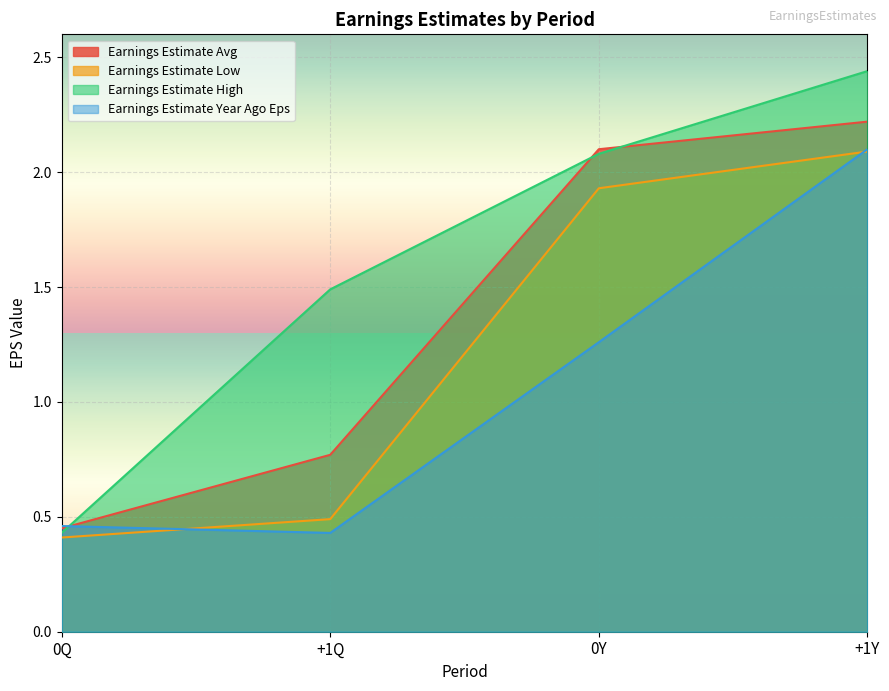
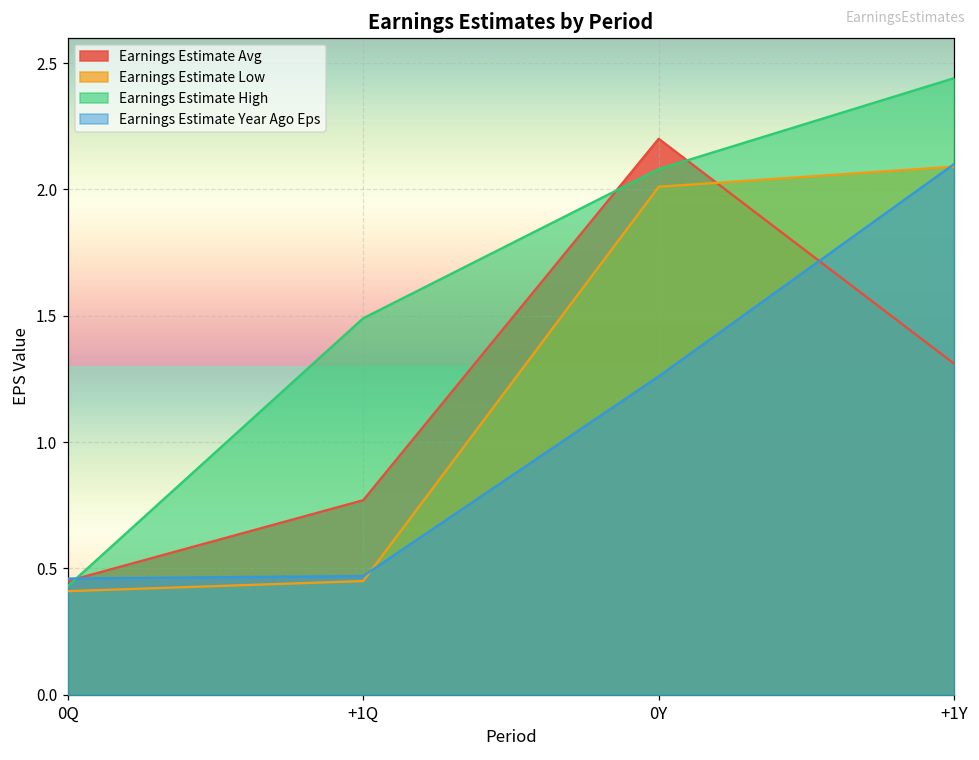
Earnings Estimate Low, +1Q: 0.49 -> 0.45
Earnings Estimate Year Ago Eps, +1Q: 0.43 -> 0.47
Earnings Estimate Avg, 0Y: 2.1 -> 2.2
Earnings Estimate Low, 0Y: 1.93 -> 2.01
Earnings Estimate Avg, +1Y: 2.22 -> 1.31
